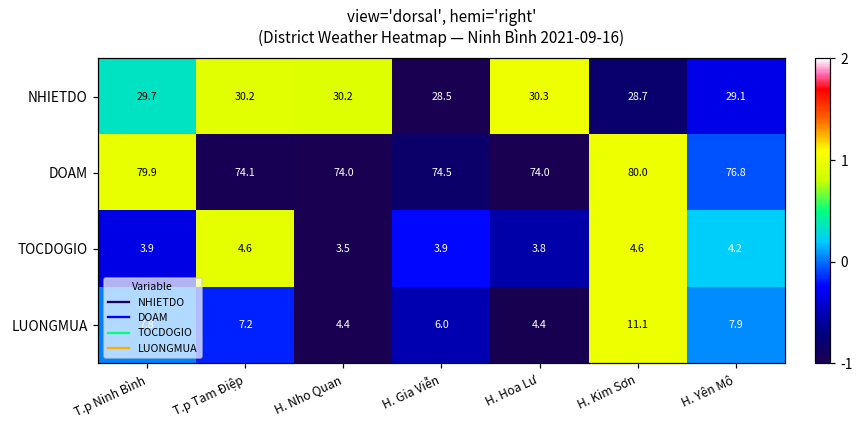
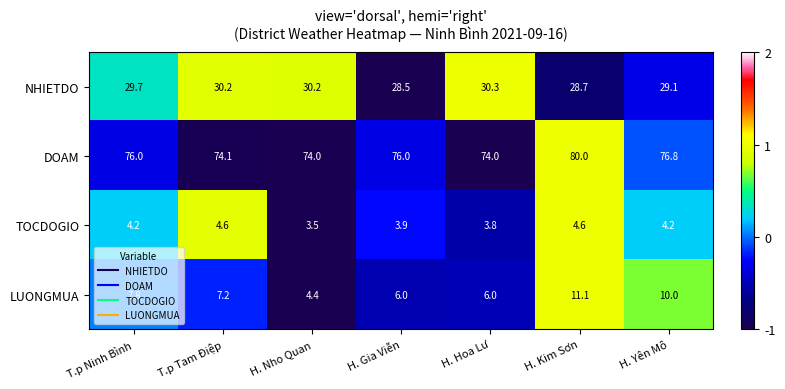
DOAM, T.p Ninh Bình: 79.9 -> 76.0
DOAM, H. Gia Viễn: 74.5 -> 76.0
TOCDOGIO, T.p Ninh Bình: 3.9 -> 4.2
LUONGMUA, H. Hoa Lư: 4.4 -> 6.0
LUONGMUA, H. Yên Mô: 7.9 -> 10.0
